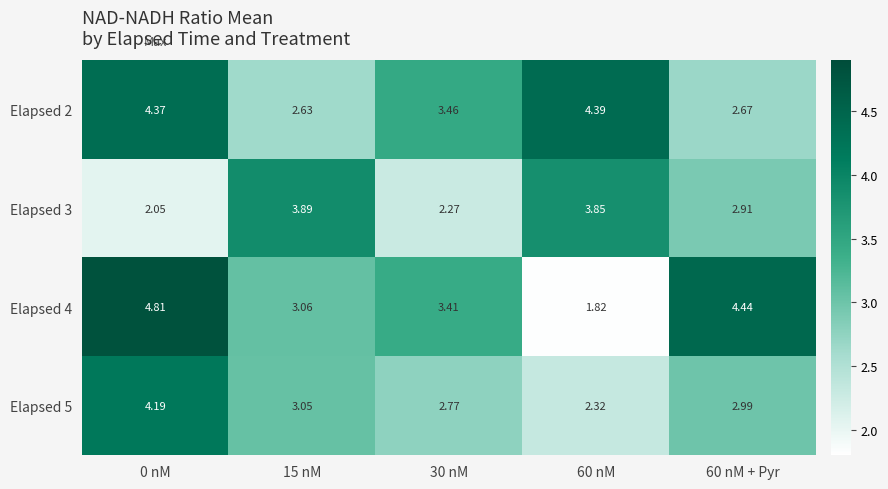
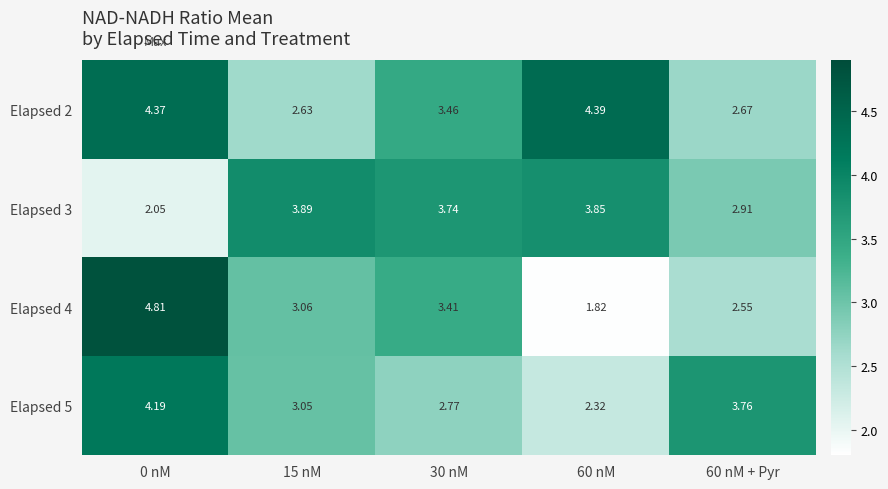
Elapsed 3, 30 nM: 2.27 -> 3.74
Elapsed 4, 60 nM + Pyr: 4.44 -> 2.55
Elapsed 5, 60 nM + Pyr: 2.99 -> 3.76
